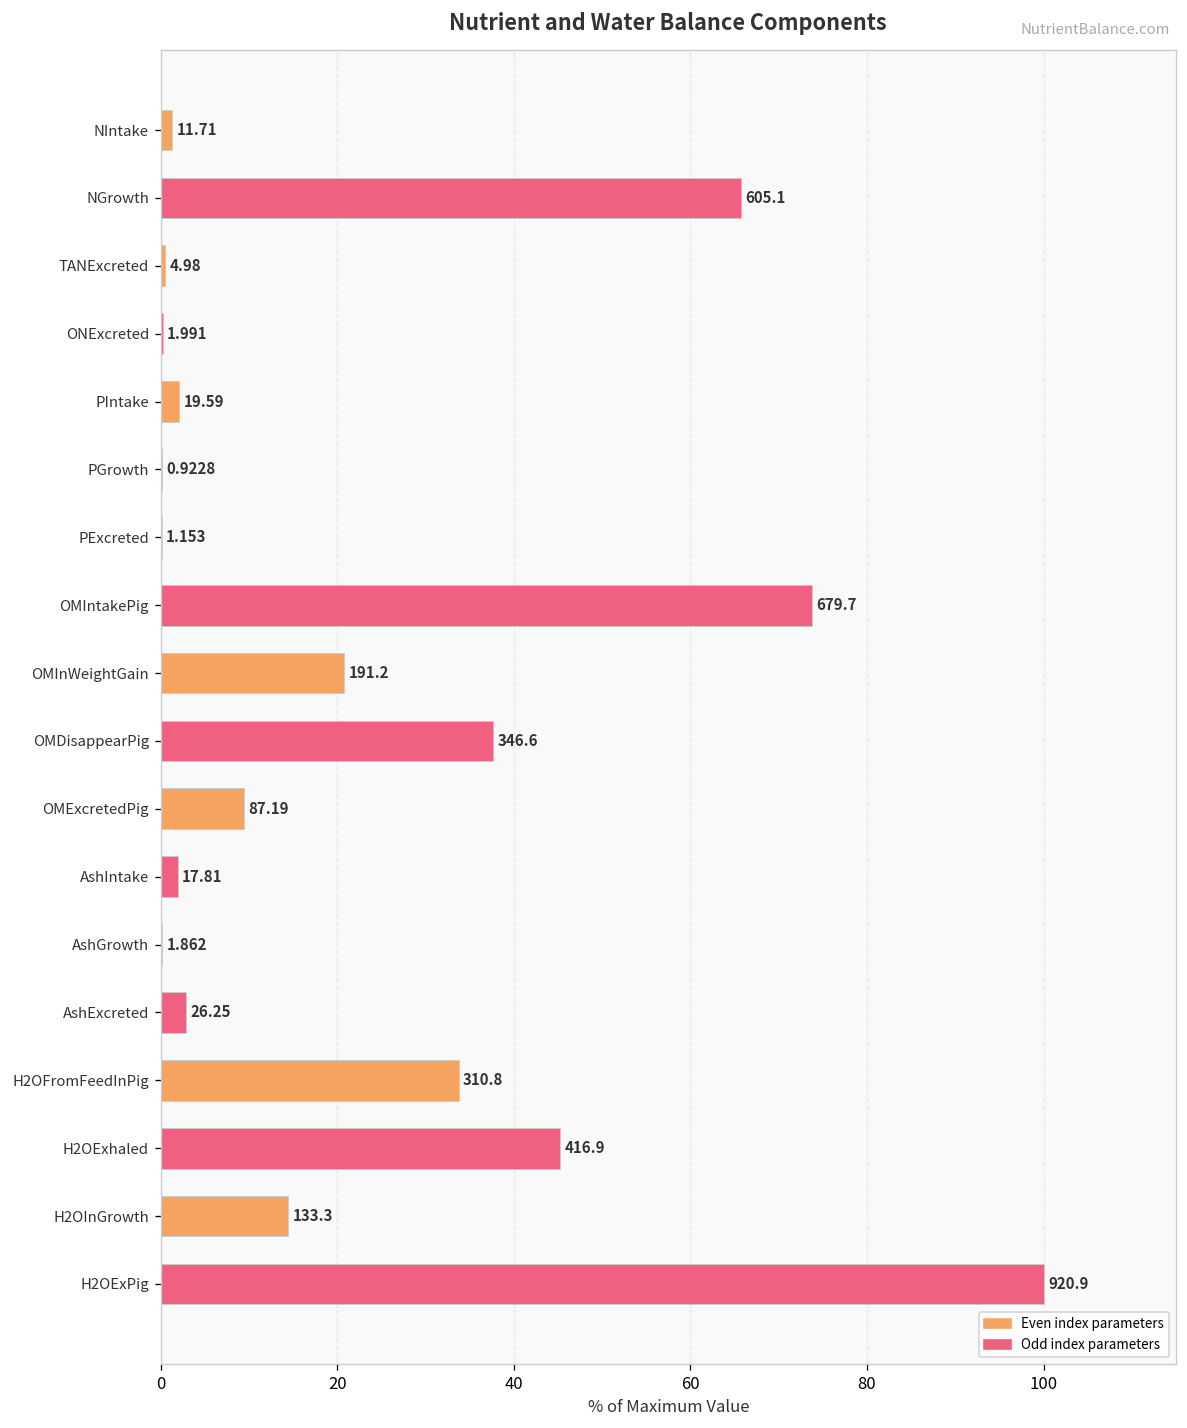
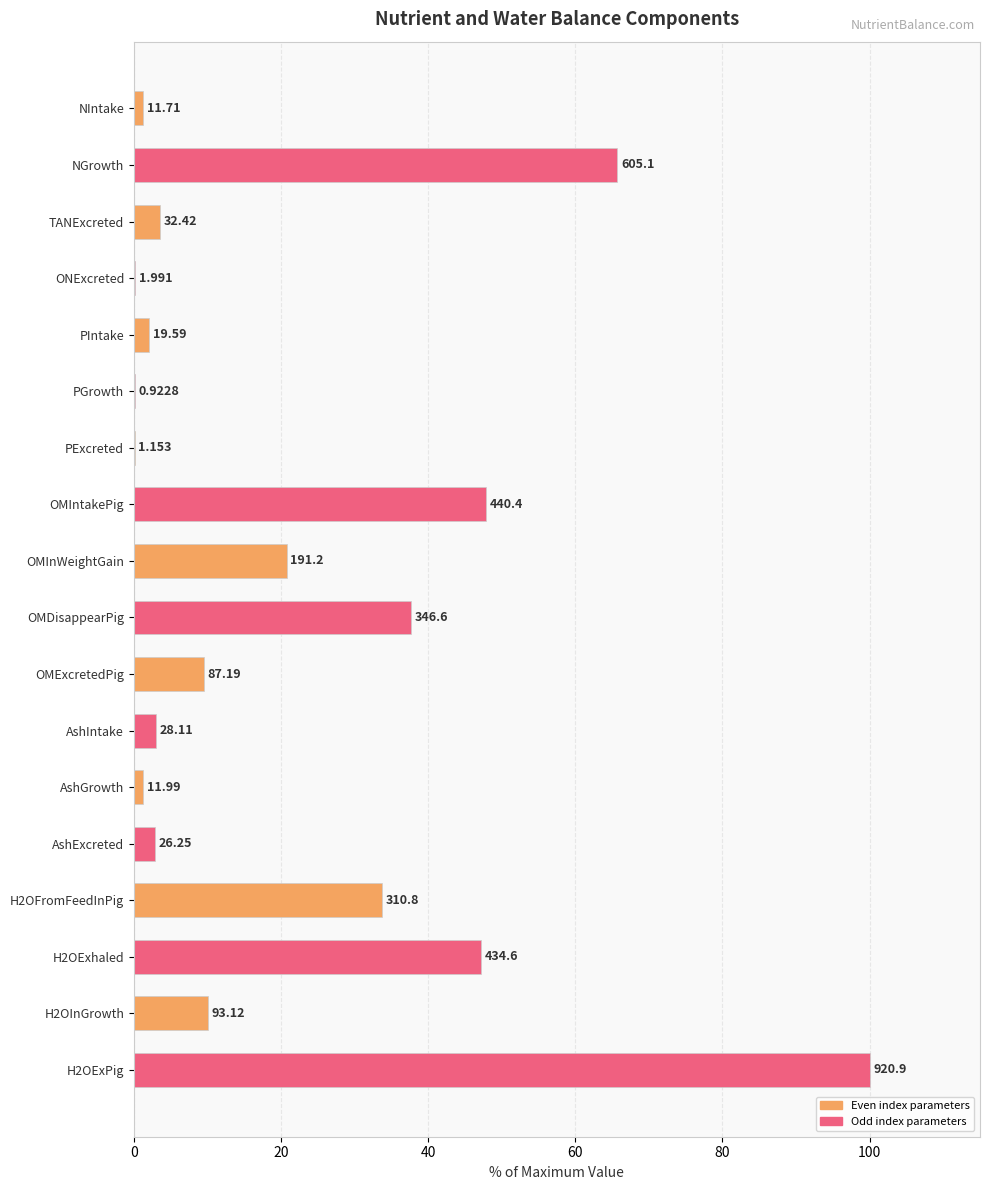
TANExcreted: 4.98 -> 32.42
OMIntakePig: 679.7 -> 440.4
AshIntake: 17.81 -> 28.11
AshGrowth: 1.862 -> 11.99
H2OExhaled: 416.9 -> 434.6
H2OInGrowth: 133.3 -> 93.12
